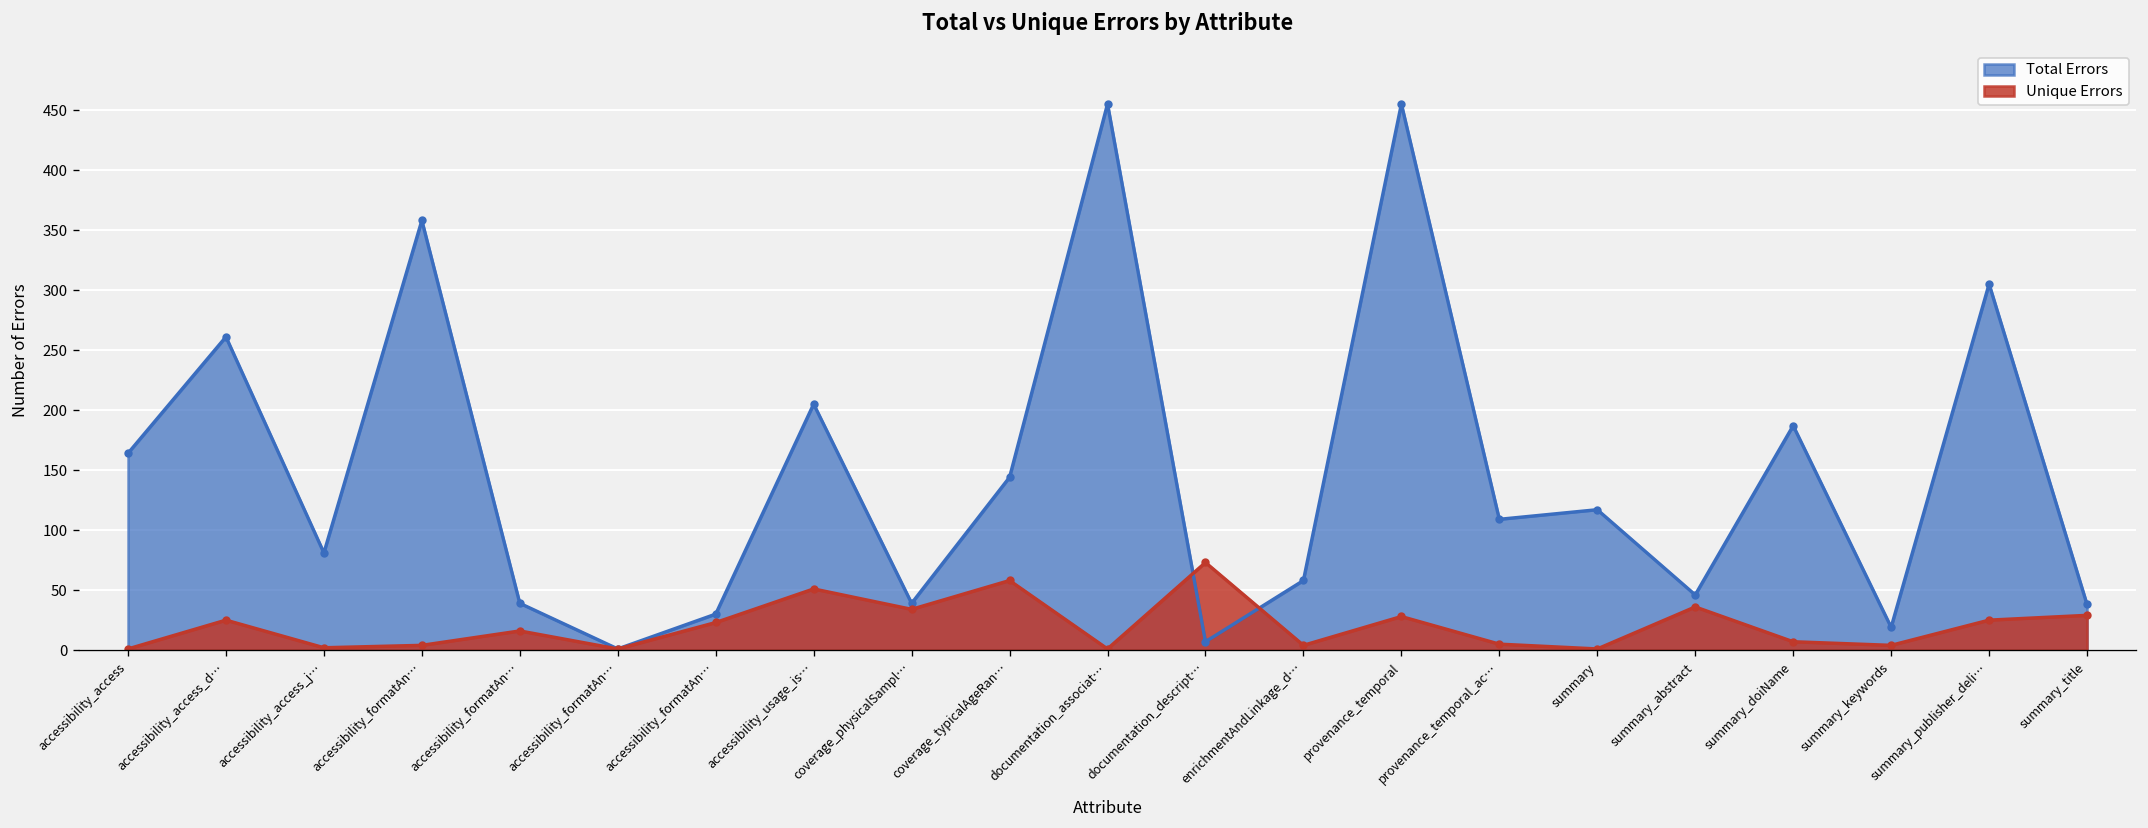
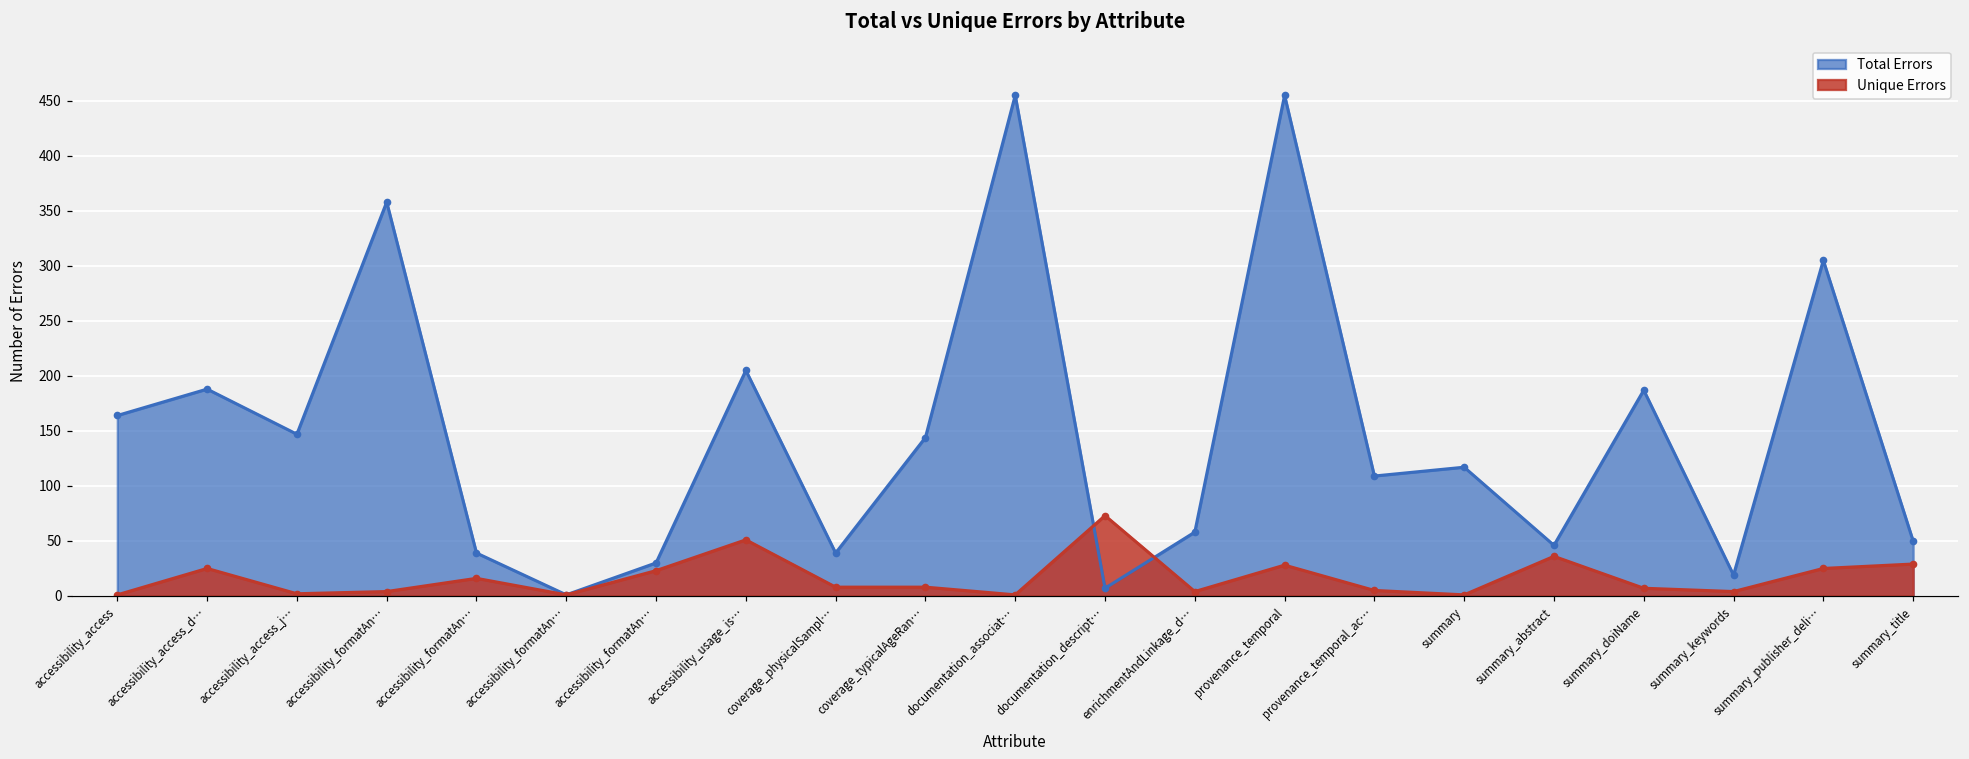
Total Errors, accessibility_access_d…: 261 -> 188
Total Errors, accessibility_access_j…: 81 -> 147
Unique Errors, coverage_physicalSampl…: 34 -> 8
Unique Errors, coverage_typicalAgeRan…: 58 -> 8
Total Errors, summary_title: 38 -> 50
